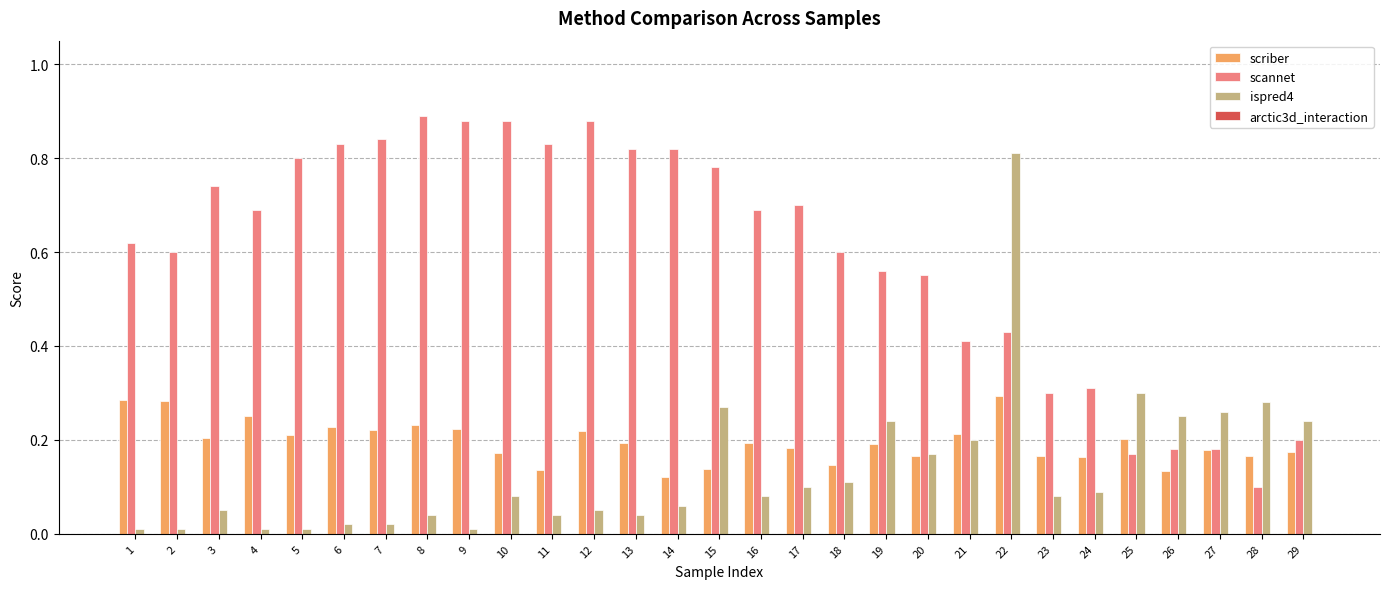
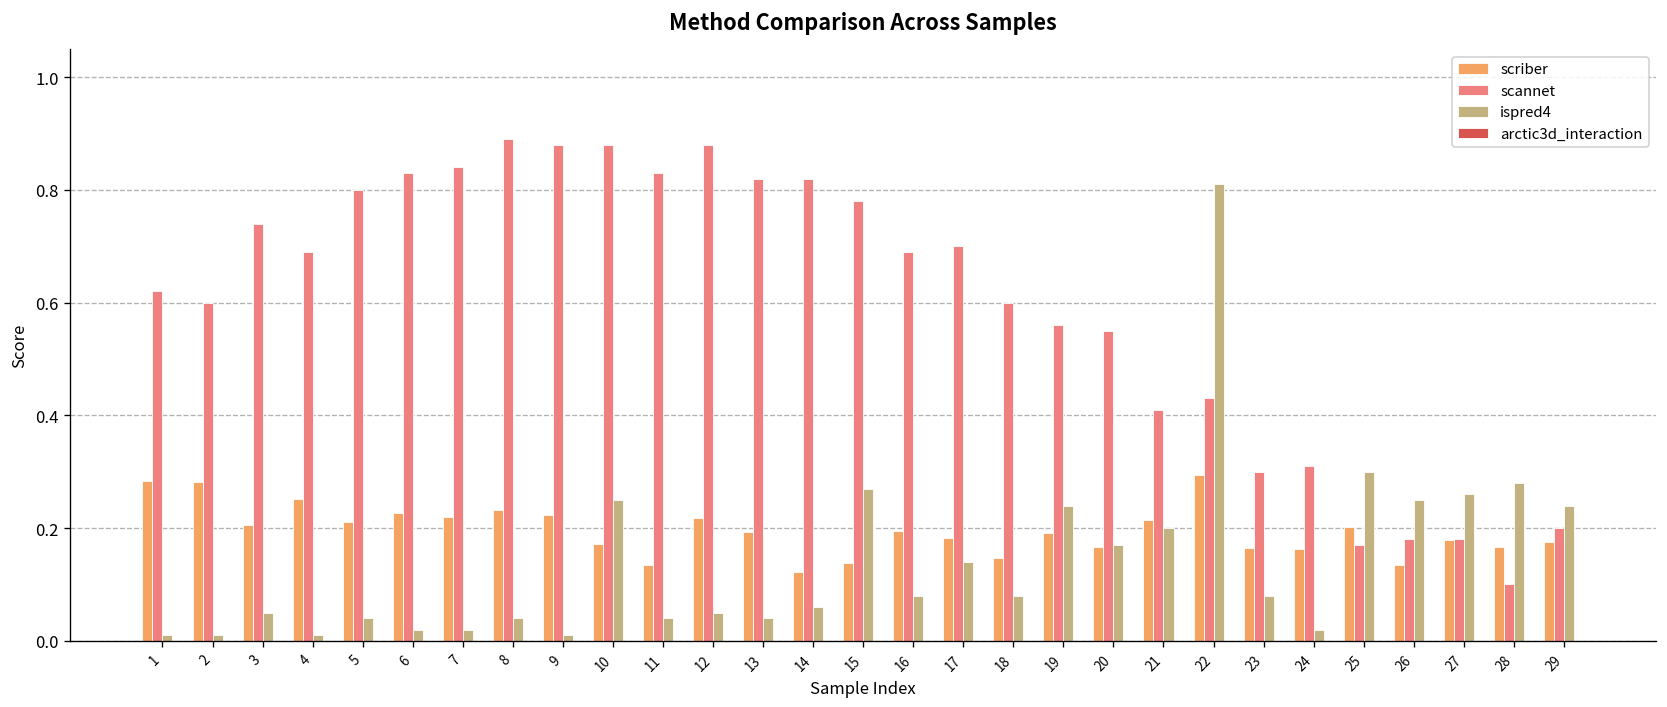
ispred4, 5: 0.01 -> 0.04
ispred4, 10: 0.08 -> 0.25
ispred4, 17: 0.10 -> 0.14
ispred4, 18: 0.11 -> 0.08
ispred4, 24: 0.09 -> 0.02
